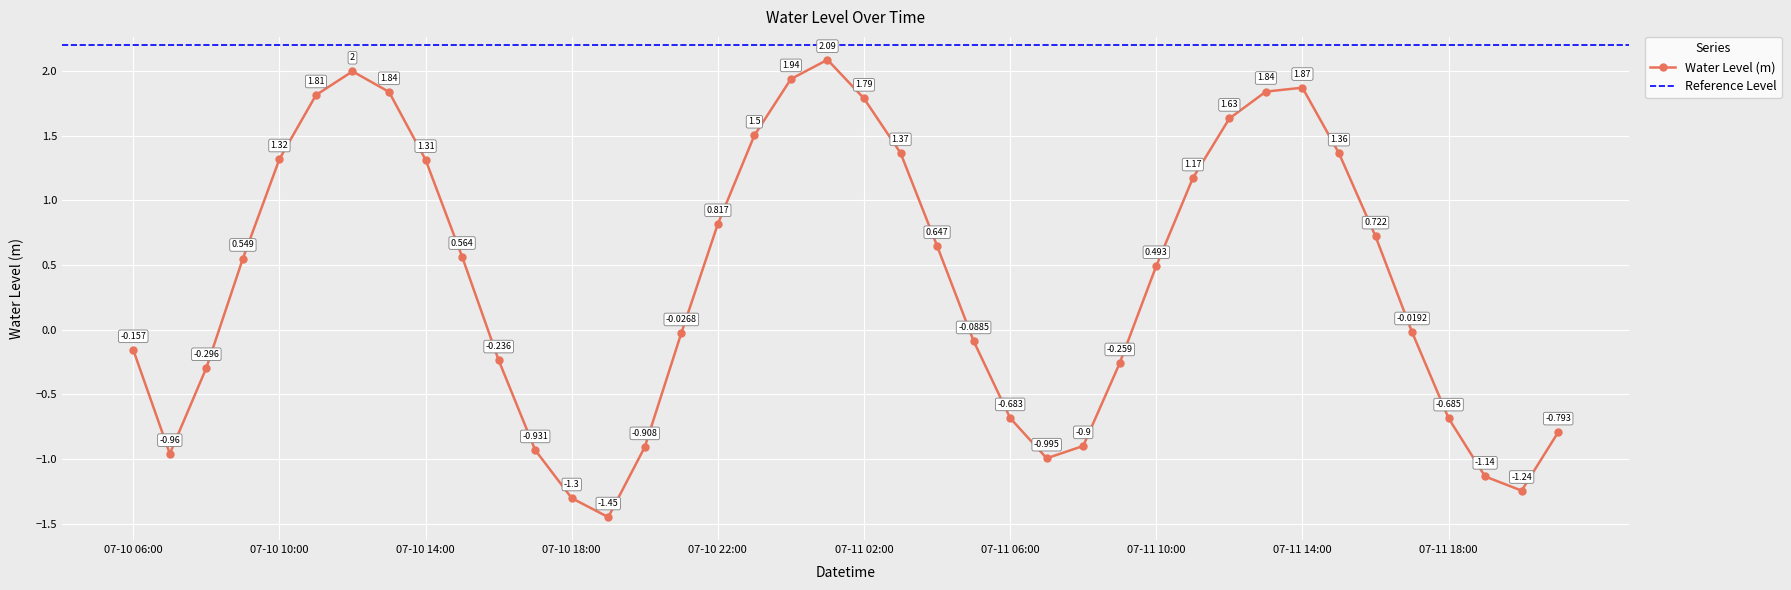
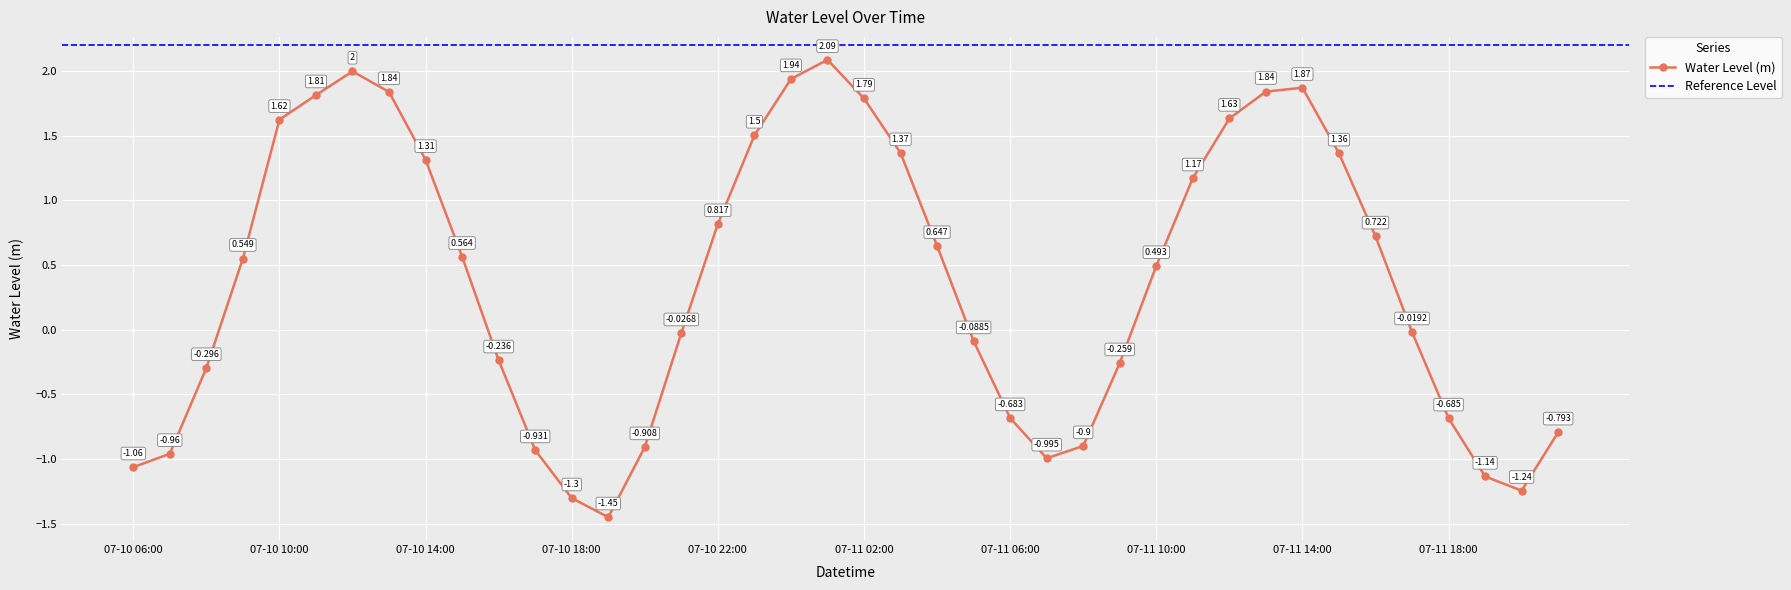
07-10 06:00: -0.157 -> -1.06
07-10 10:00: 1.32 -> 1.62
